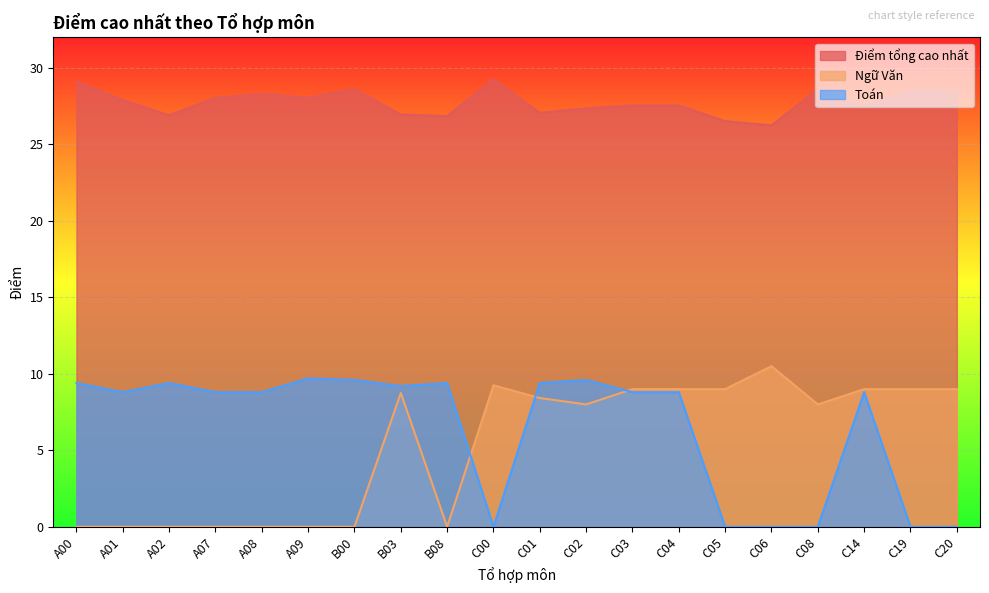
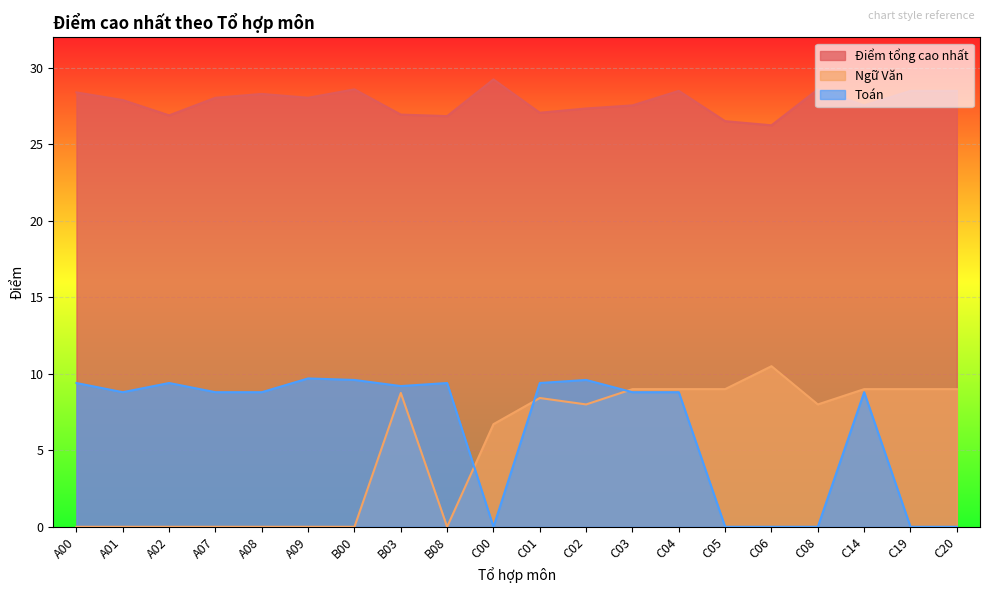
Điểm tổng cao nhất, A00: 29.1 -> 28.4
Ngữ Văn, C00: 9.3 -> 6.7
Điểm tổng cao nhất, C04: 27.6 -> 28.5
